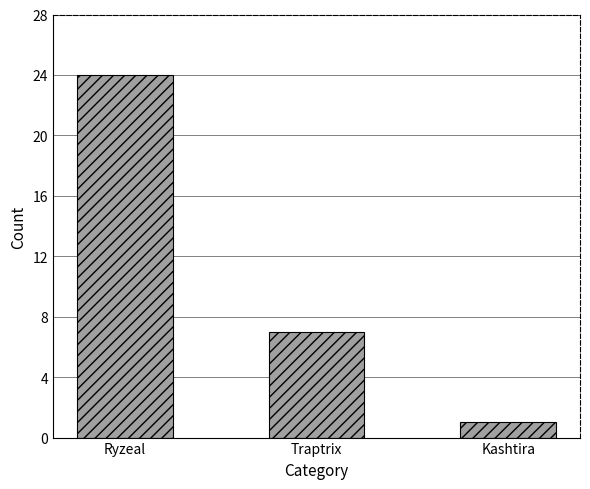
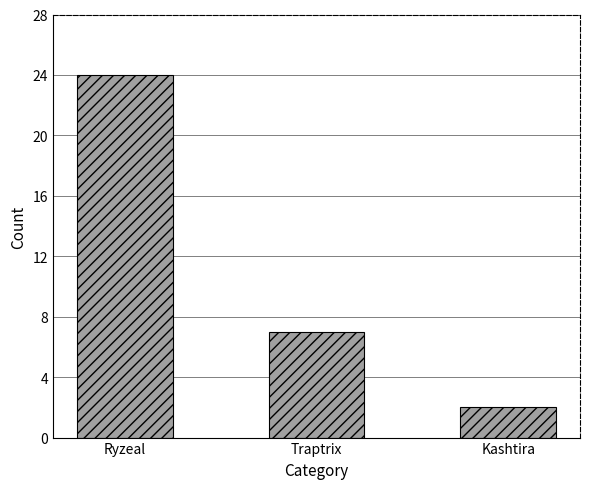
Kashtira: 1 -> 2
